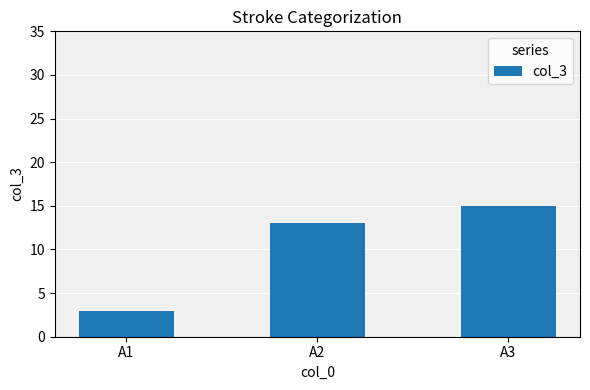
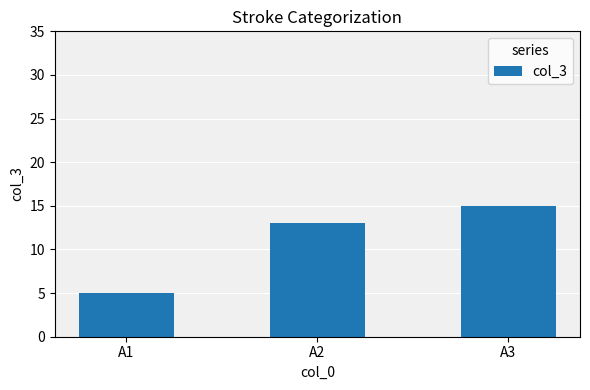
A1: 3 -> 5
